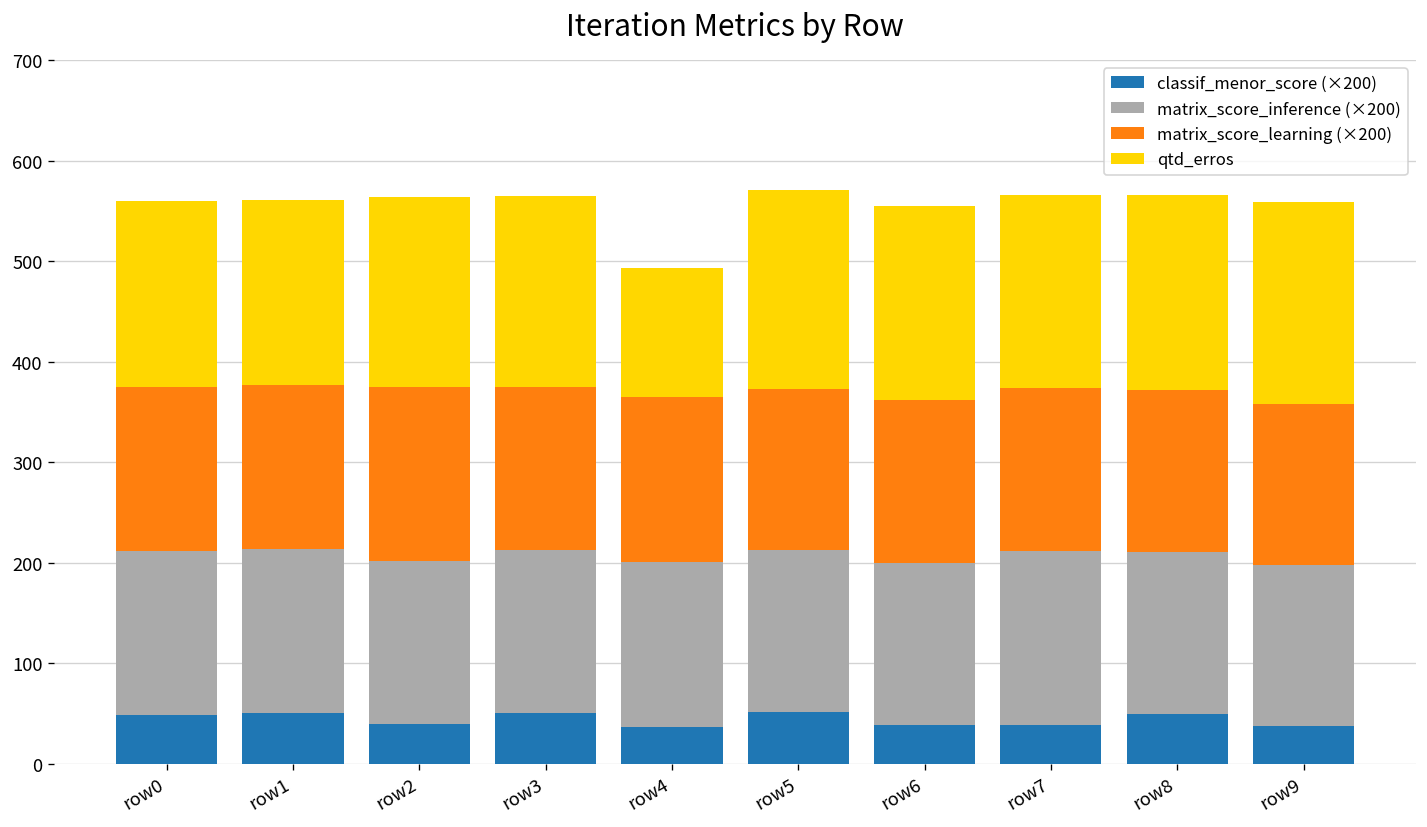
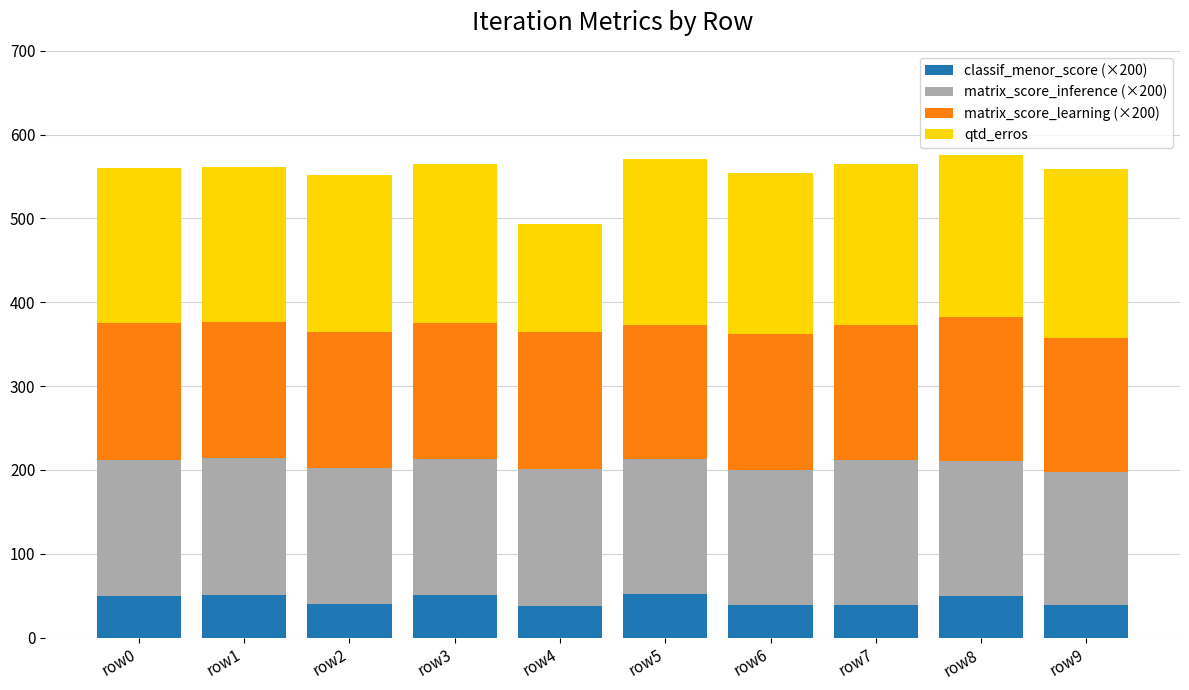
matrix_score_learning (×200), row2: 170 -> 160
matrix_score_learning (×200), row8: 160 -> 170
